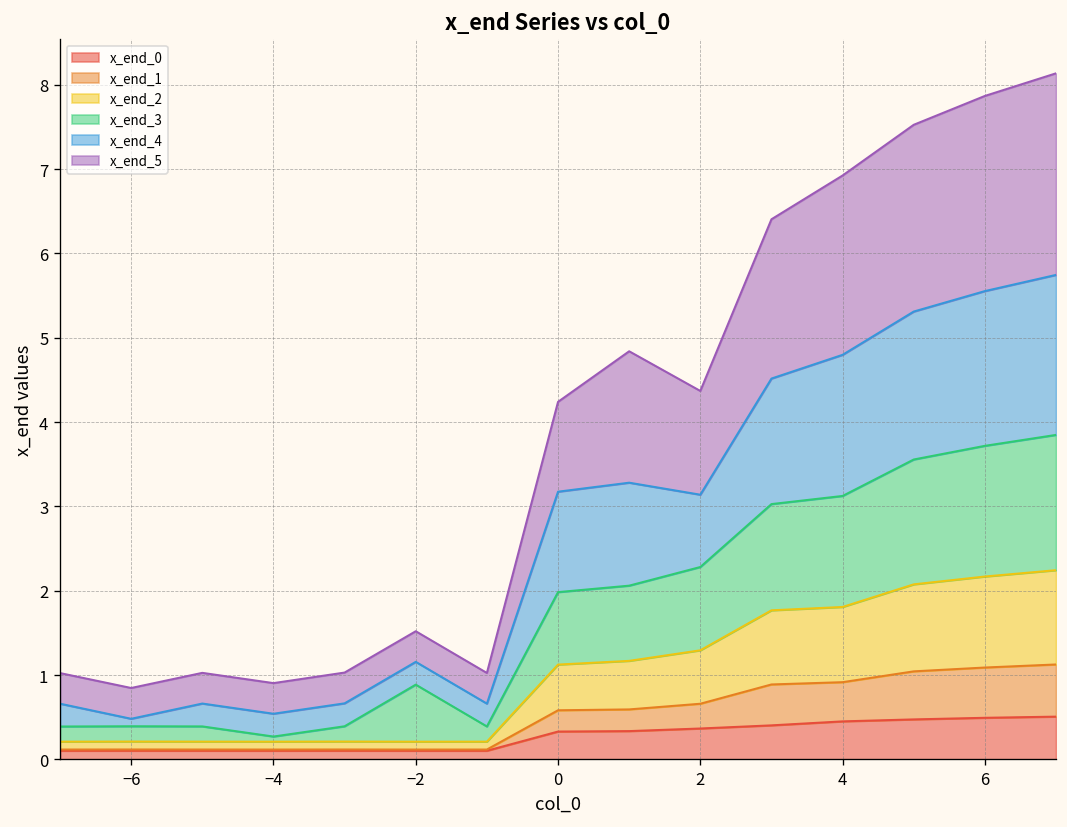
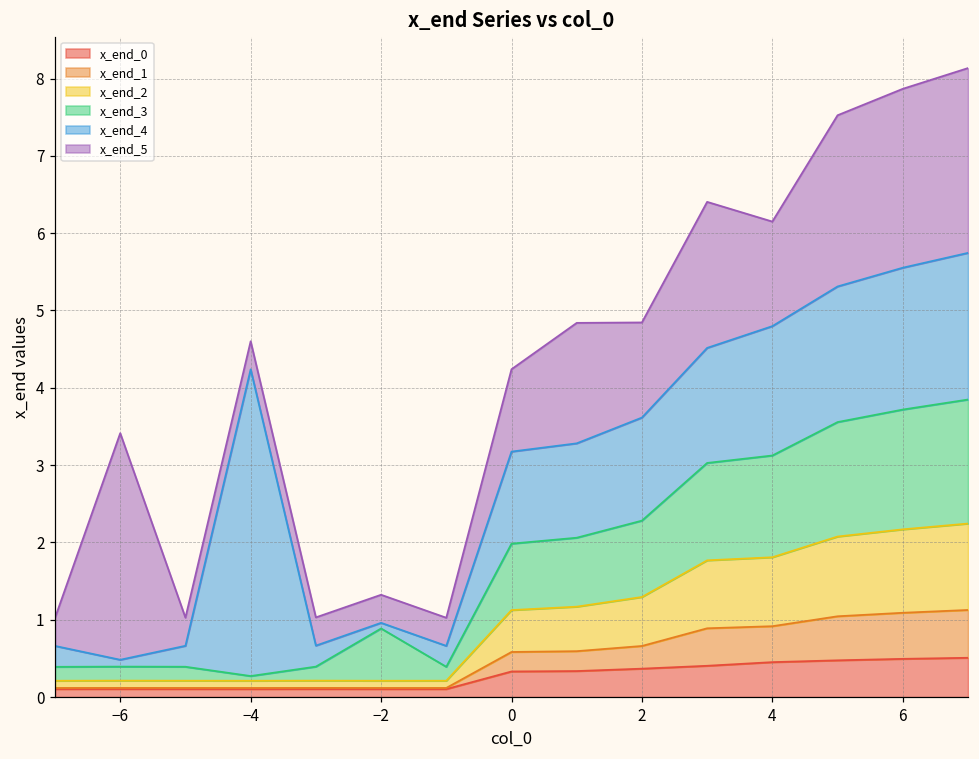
x_end_5, −6: 0.4 -> 2.9
x_end_4, −4: 0.3 -> 4.0
x_end_4, −2: 0.3 -> 0.1
x_end_4, 2: 0.9 -> 1.3
x_end_5, 4: 2.1 -> 1.4
